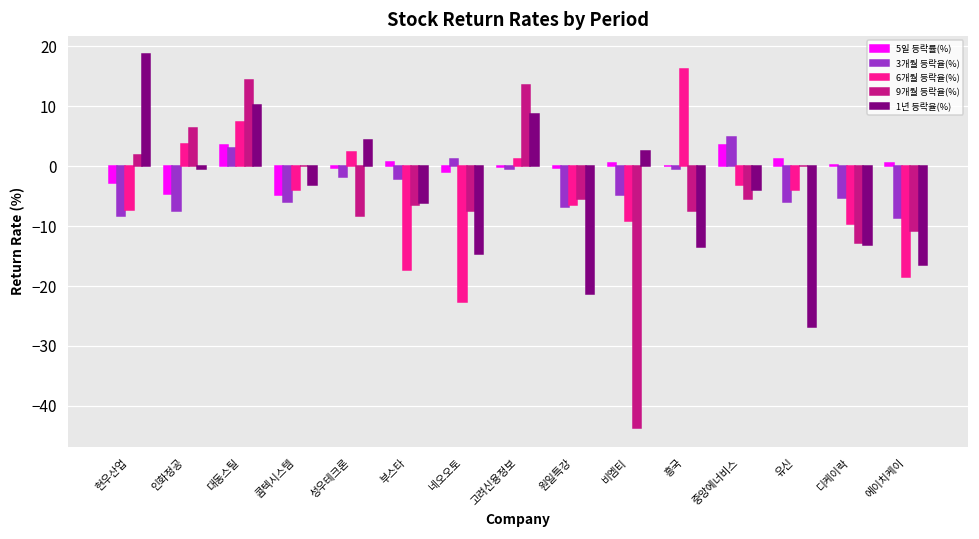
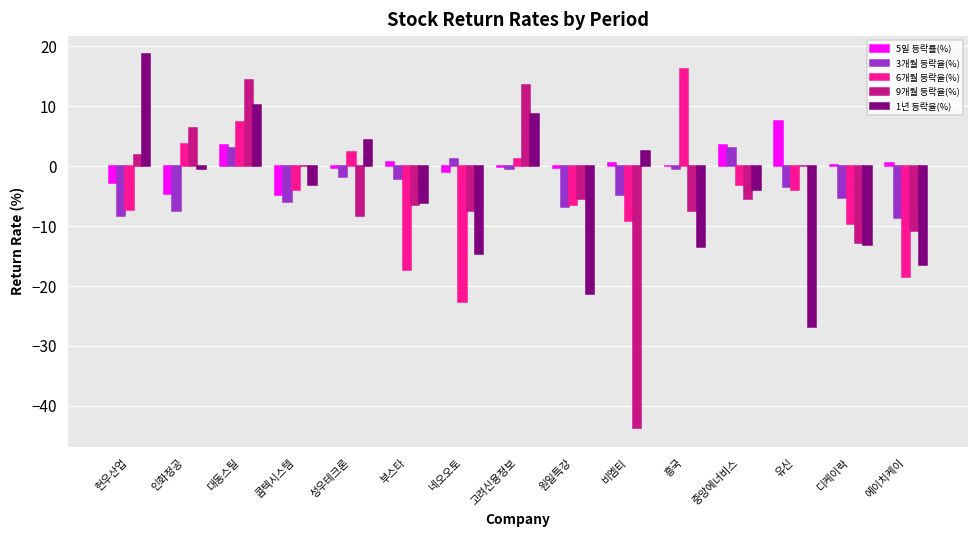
3개월 등락율(%), 중앙에너비스: 5 -> 3
5일 등락률(%), 유신: 1 -> 8
3개월 등락율(%), 유신: -6 -> -3
